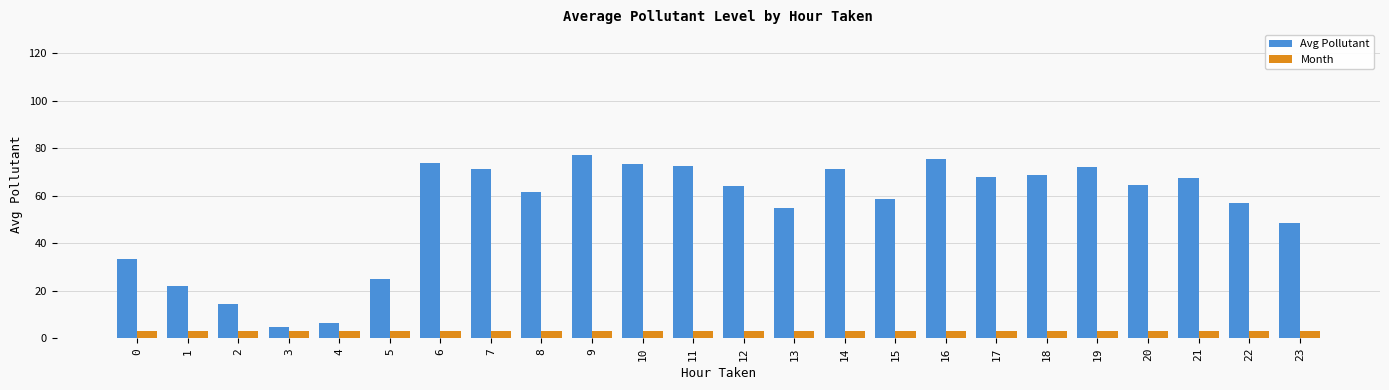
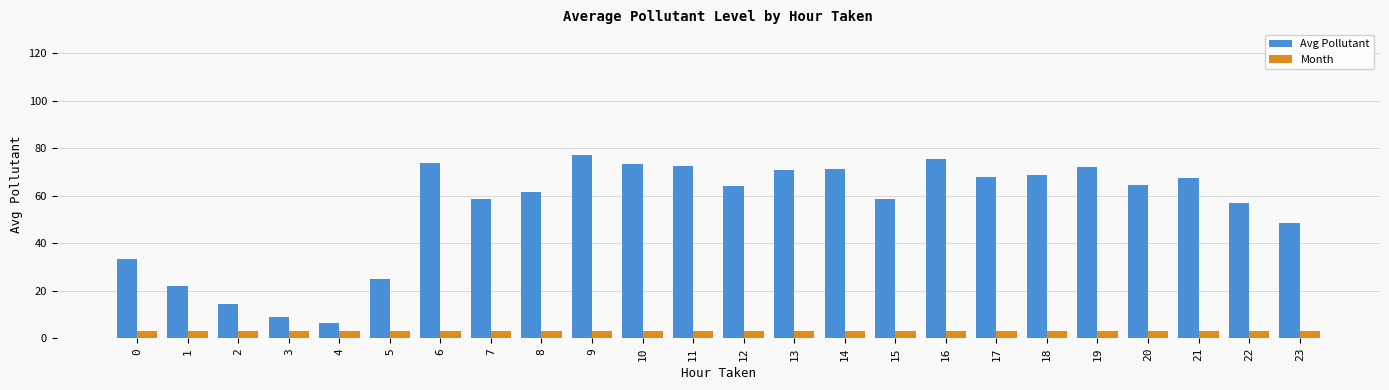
Avg Pollutant, 3: 5 -> 9
Avg Pollutant, 7: 71 -> 59
Avg Pollutant, 13: 55 -> 71
